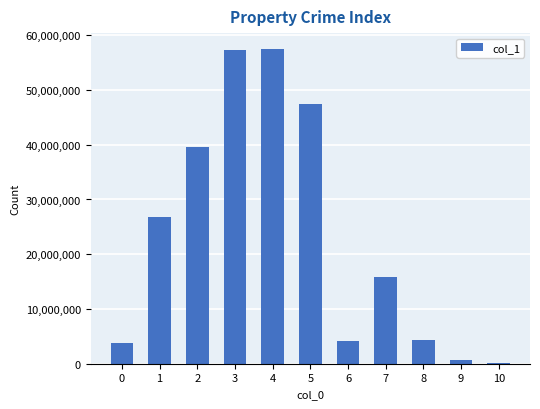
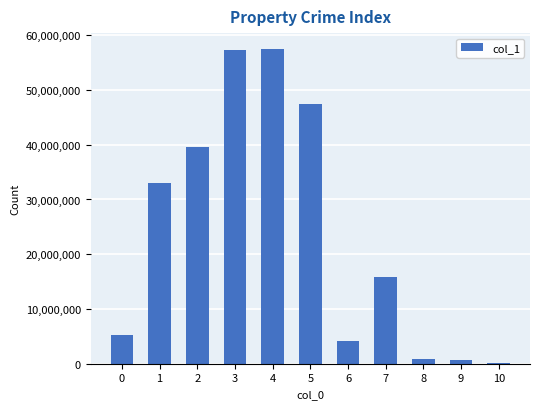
0: 4,000,000 -> 5,000,000
1: 27,000,000 -> 33,000,000
8: 4,000,000 -> 1,000,000
